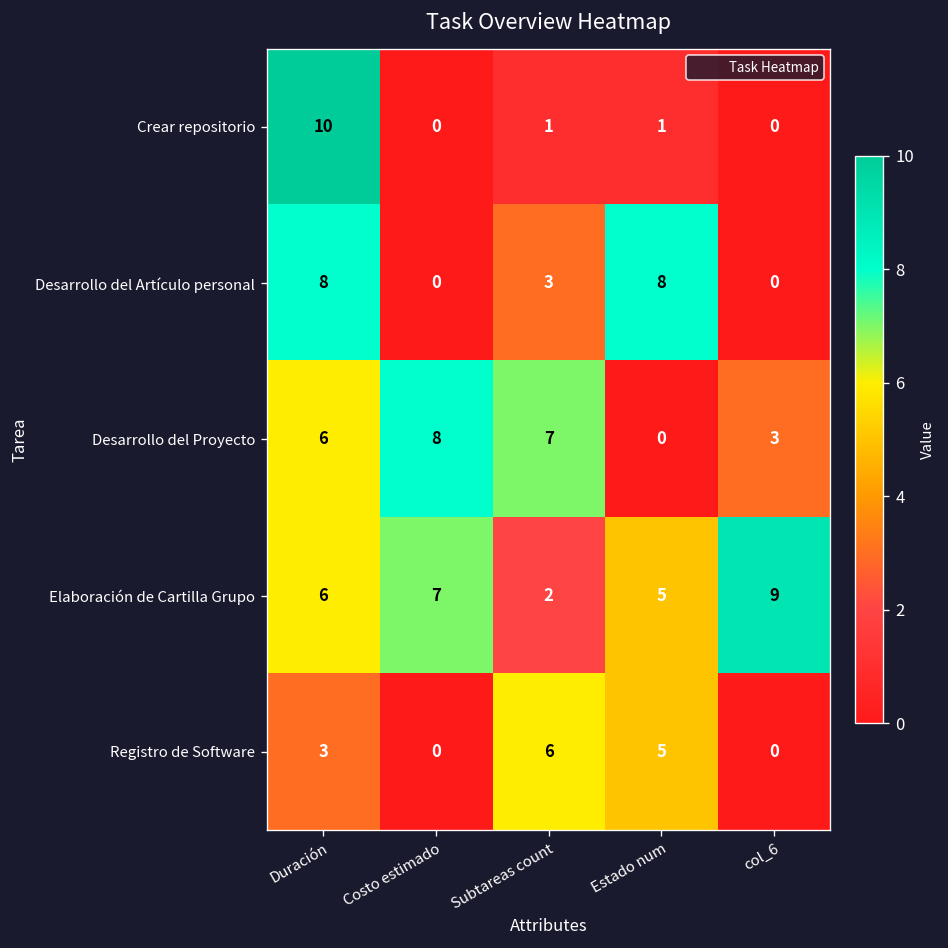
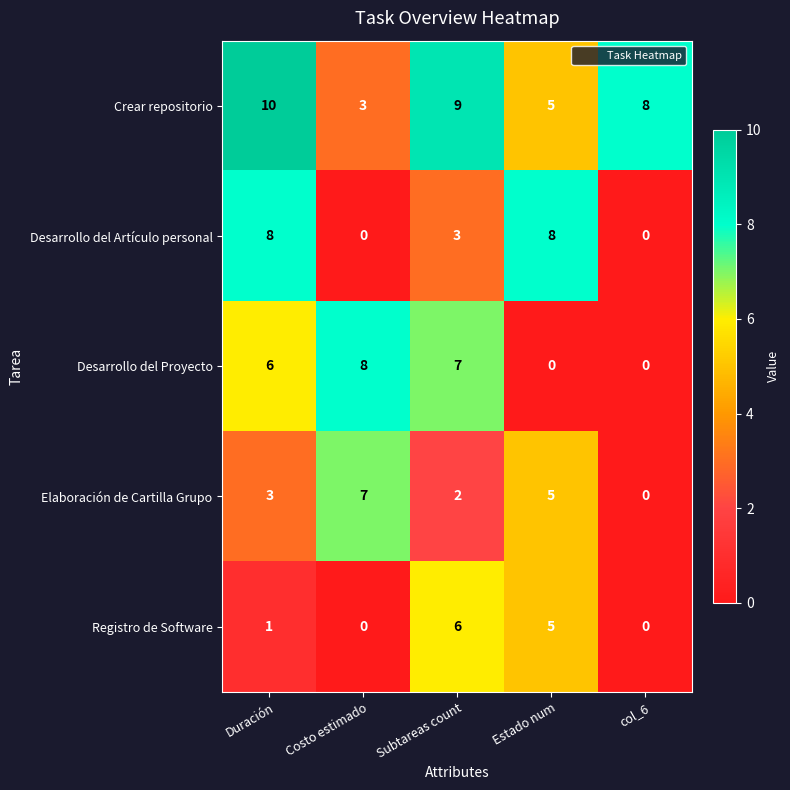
Crear repositorio, Costo estimado: 0 -> 3
Crear repositorio, Subtareas count: 1 -> 9
Crear repositorio, Estado num: 1 -> 5
Crear repositorio, col_6: 0 -> 8
Desarrollo del Proyecto, col_6: 3 -> 0
Elaboración de Cartilla Grupo, Duración: 6 -> 3
Elaboración de Cartilla Grupo, col_6: 9 -> 0
Registro de Software, Duración: 3 -> 1
